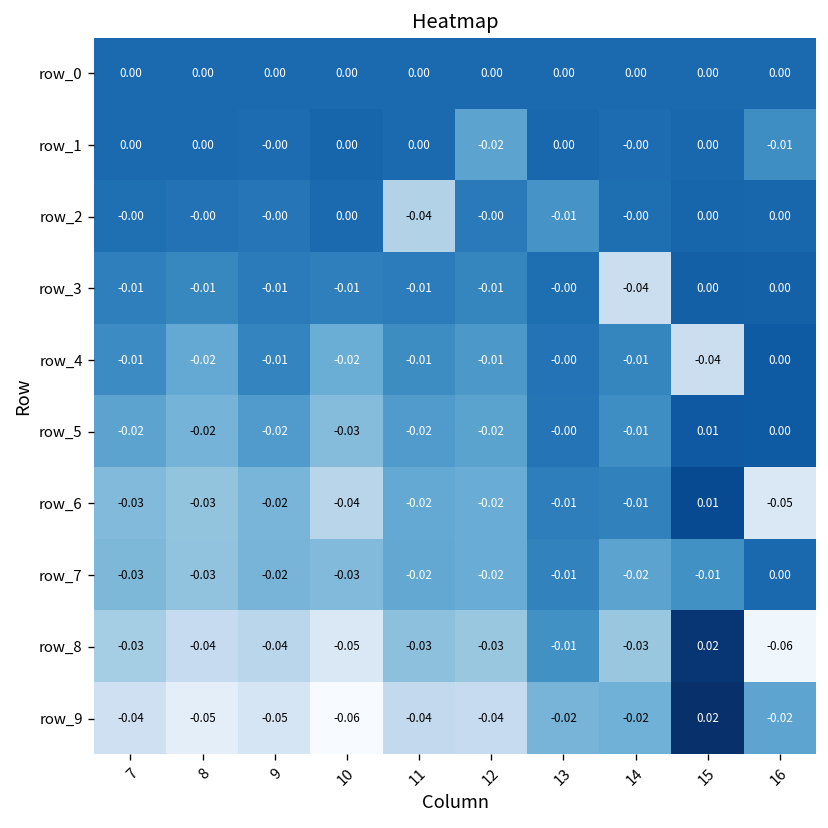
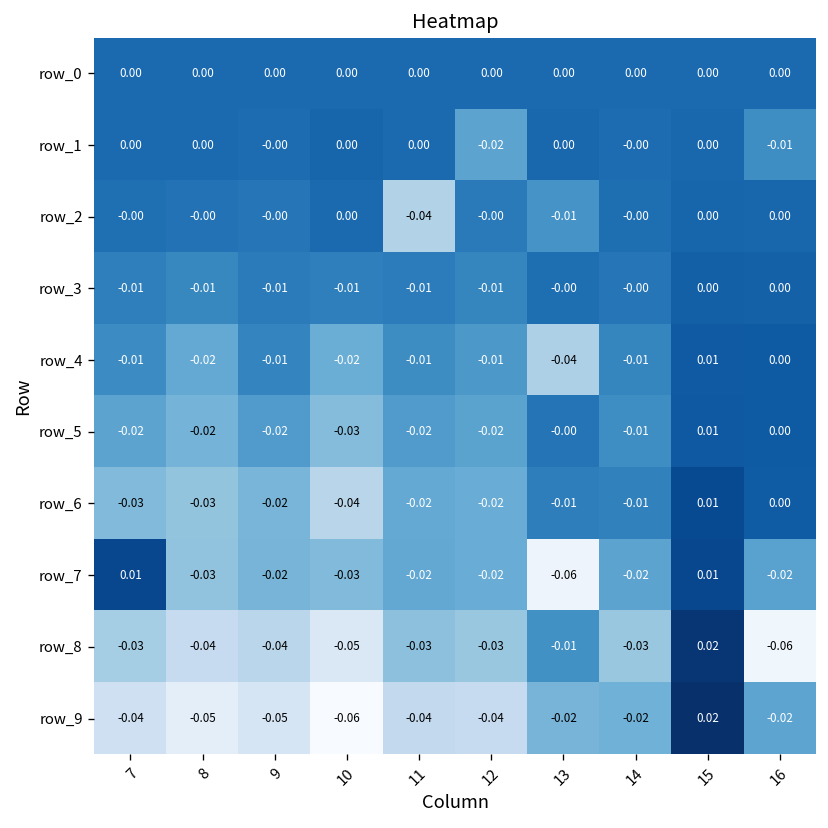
row_3, 14: -0.04 -> -0.00
row_4, 13: -0.00 -> -0.04
row_4, 15: -0.04 -> 0.01
row_6, 16: -0.05 -> 0.00
row_7, 7: -0.03 -> 0.01
row_7, 13: -0.01 -> -0.06
row_7, 15: -0.01 -> 0.01
row_7, 16: 0.00 -> -0.02
